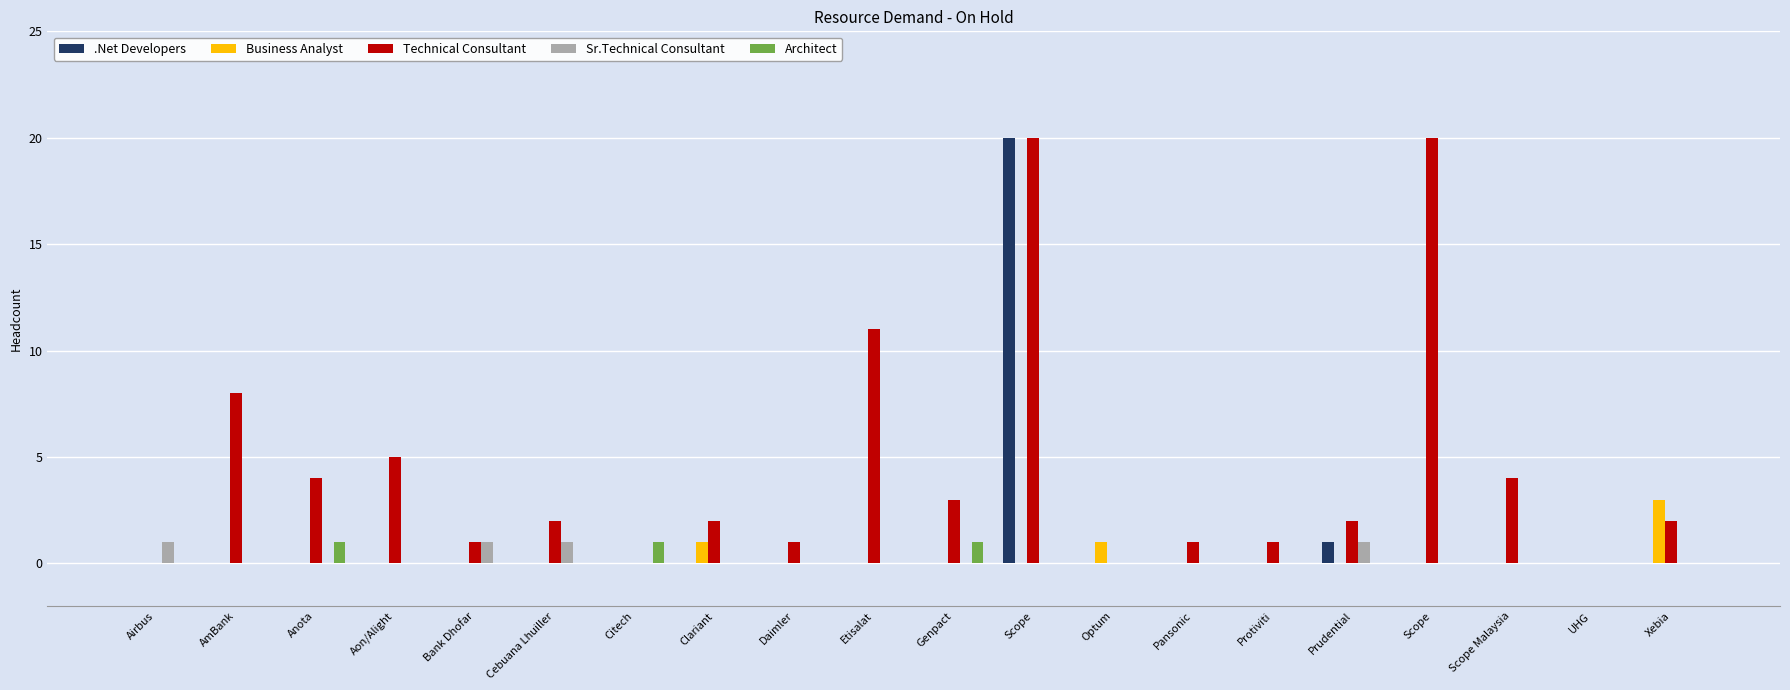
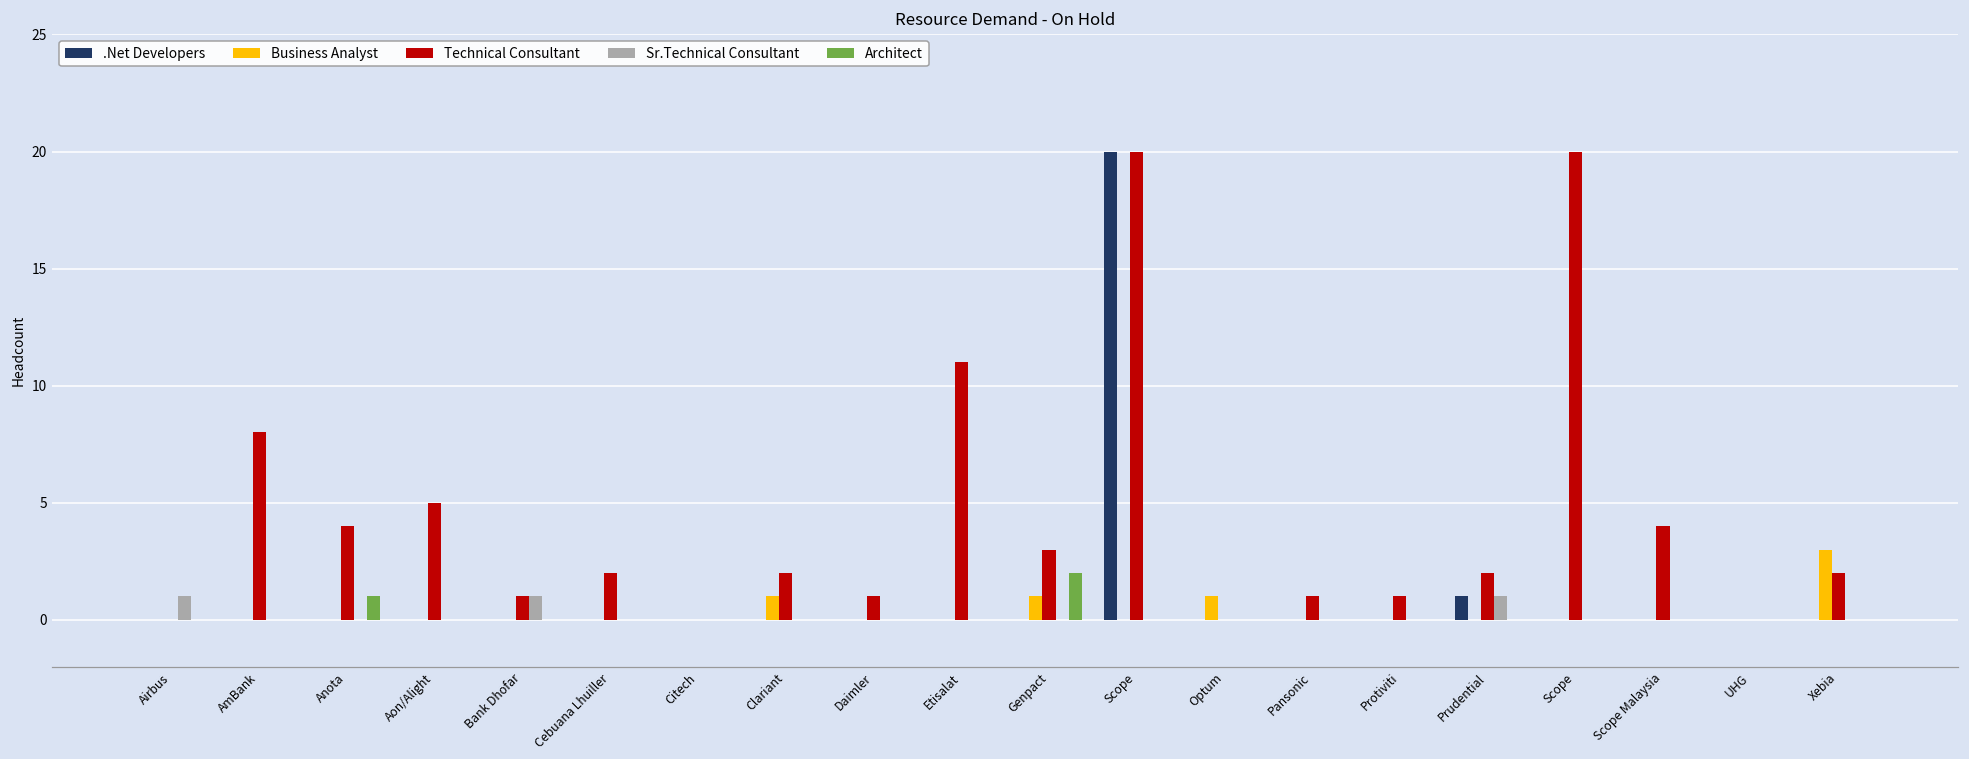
Sr.Technical Consultant, Cebuana Lhuiller: 1 -> 0
Architect, Citech: 1 -> 0
Business Analyst, Genpact: 0 -> 1
Architect, Genpact: 1 -> 2
